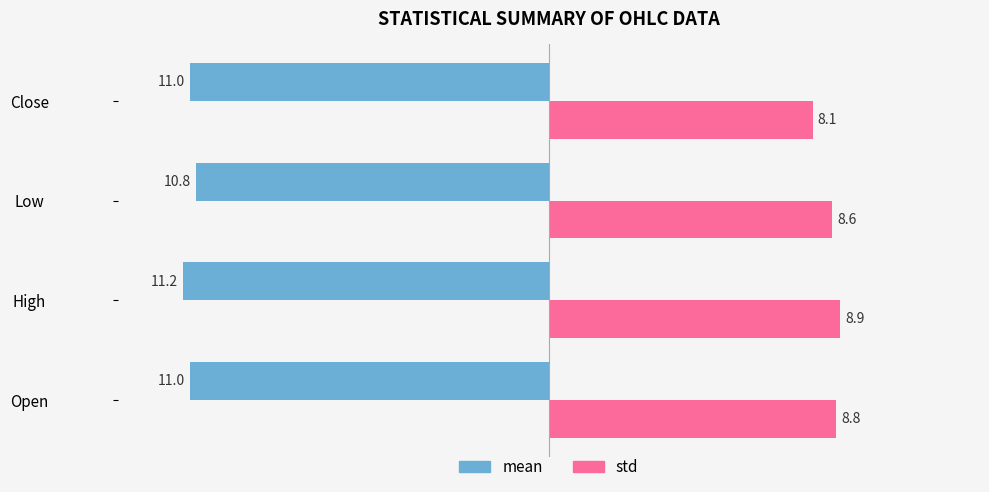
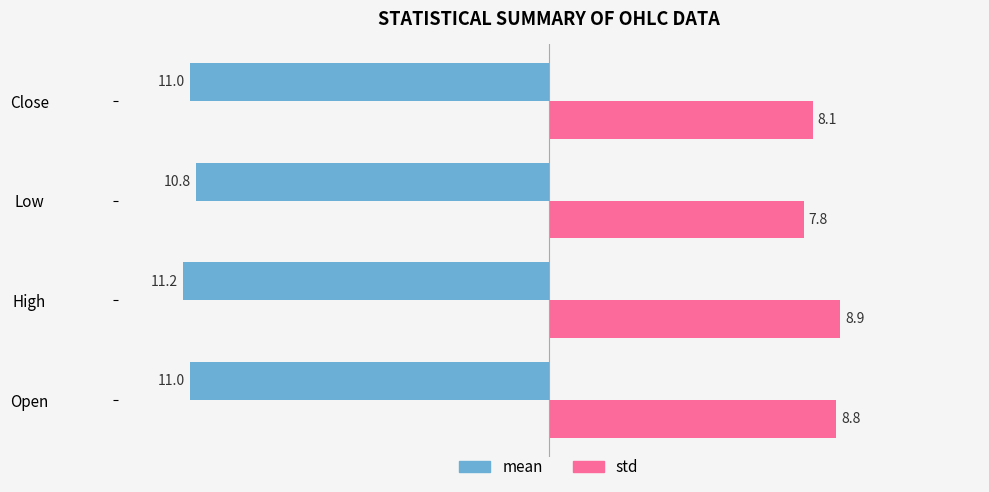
std, Low: 8.6 -> 7.8
